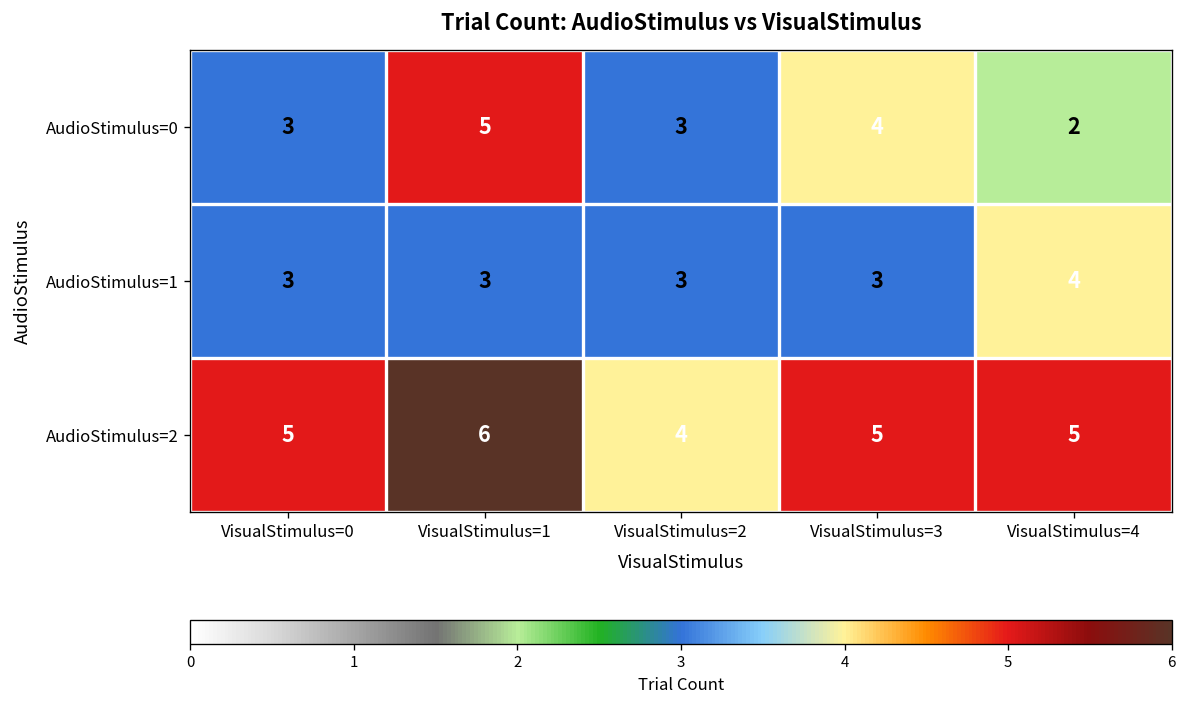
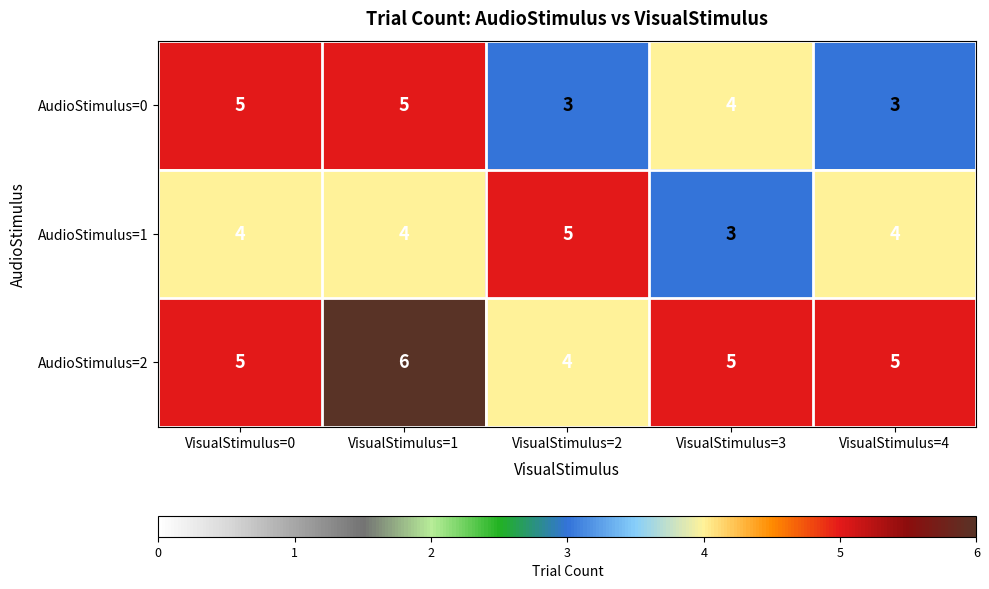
AudioStimulus=0, VisualStimulus=0: 3 -> 5
AudioStimulus=0, VisualStimulus=4: 2 -> 3
AudioStimulus=1, VisualStimulus=0: 3 -> 4
AudioStimulus=1, VisualStimulus=1: 3 -> 4
AudioStimulus=1, VisualStimulus=2: 3 -> 5
